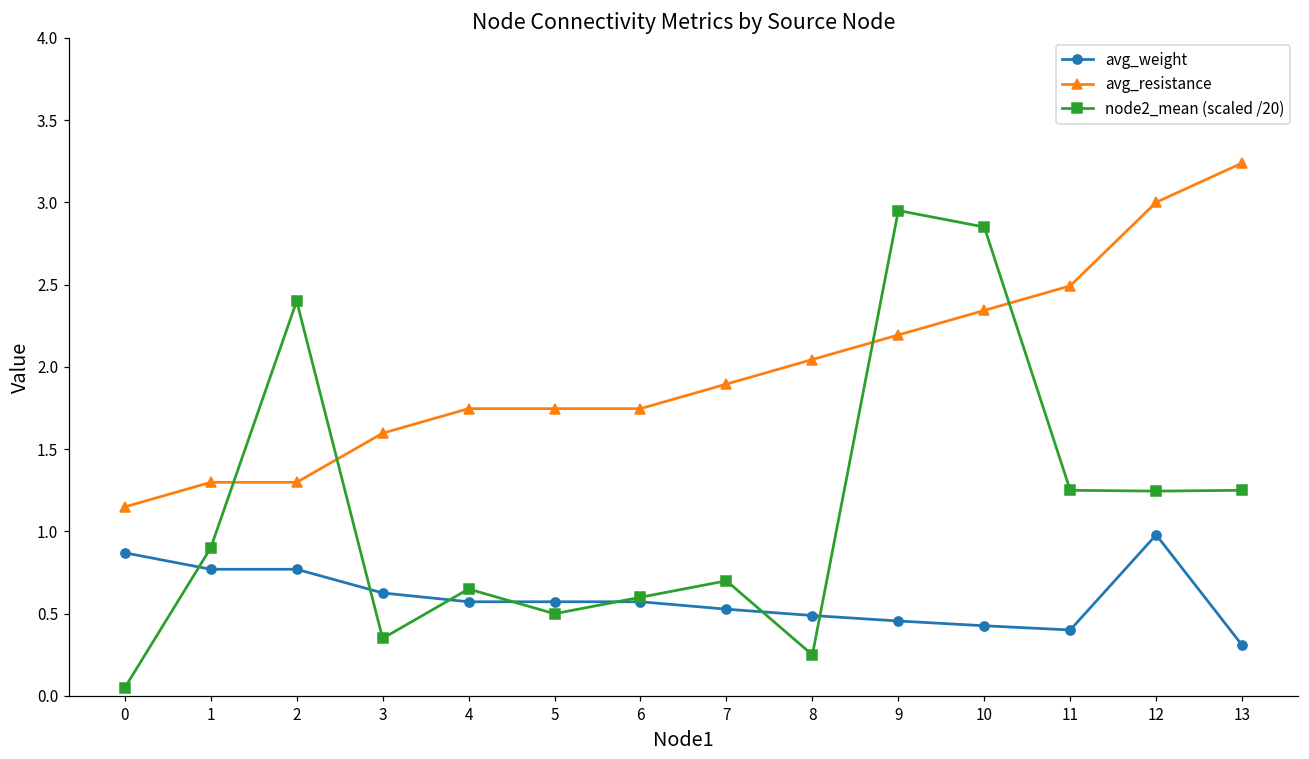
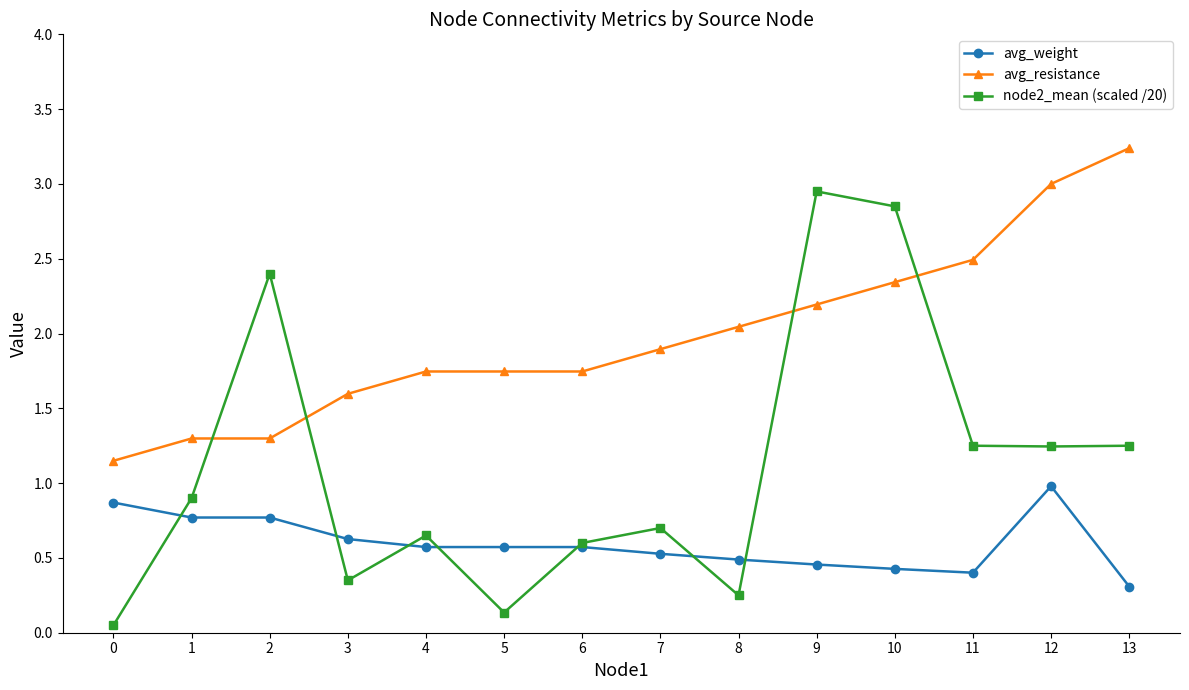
node2_mean (scaled /20), 5: 0.50 -> 0.14
